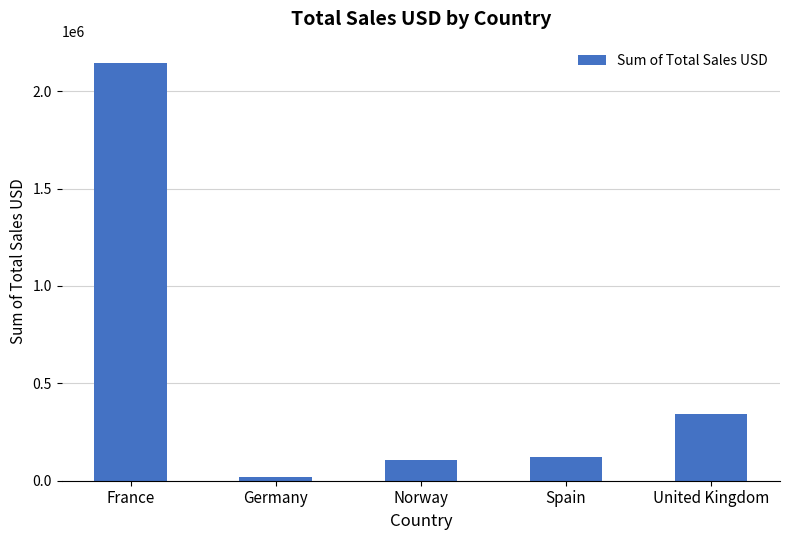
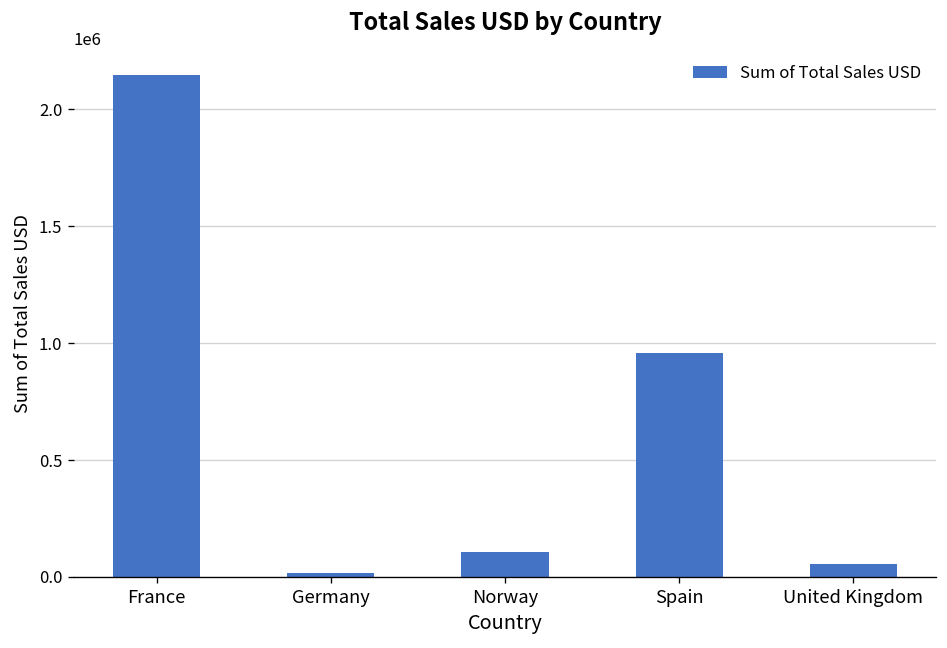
Spain: 120000 -> 960000
United Kingdom: 340000 -> 50000
